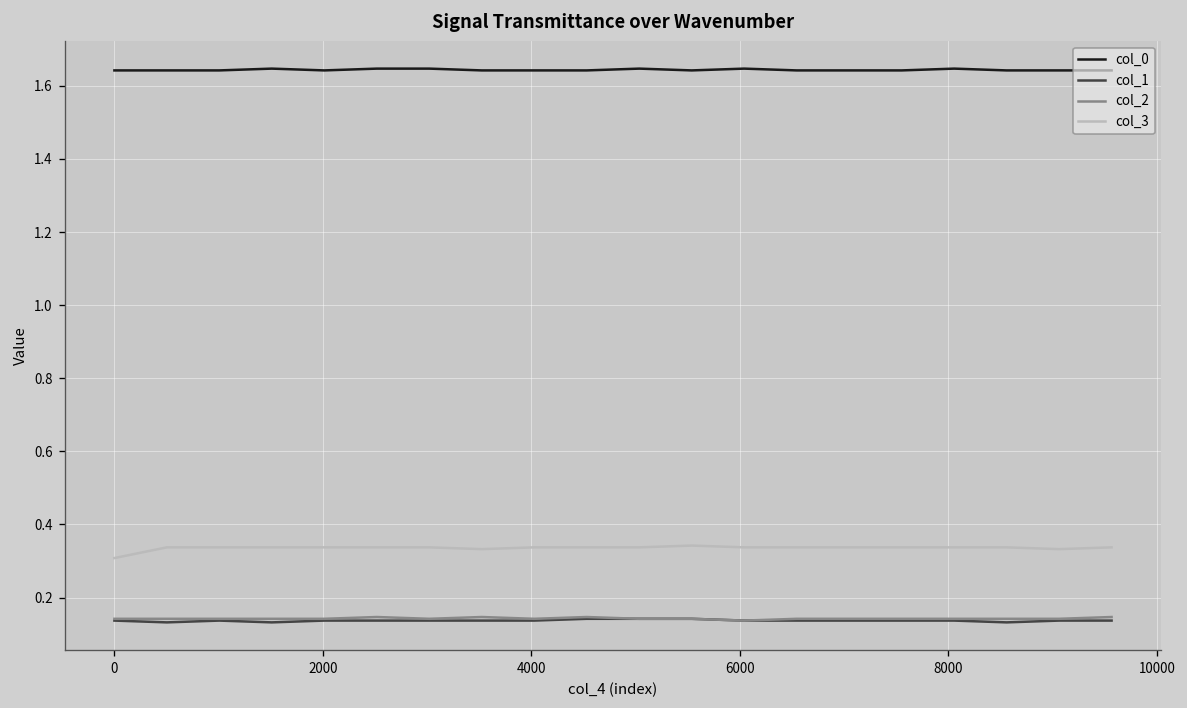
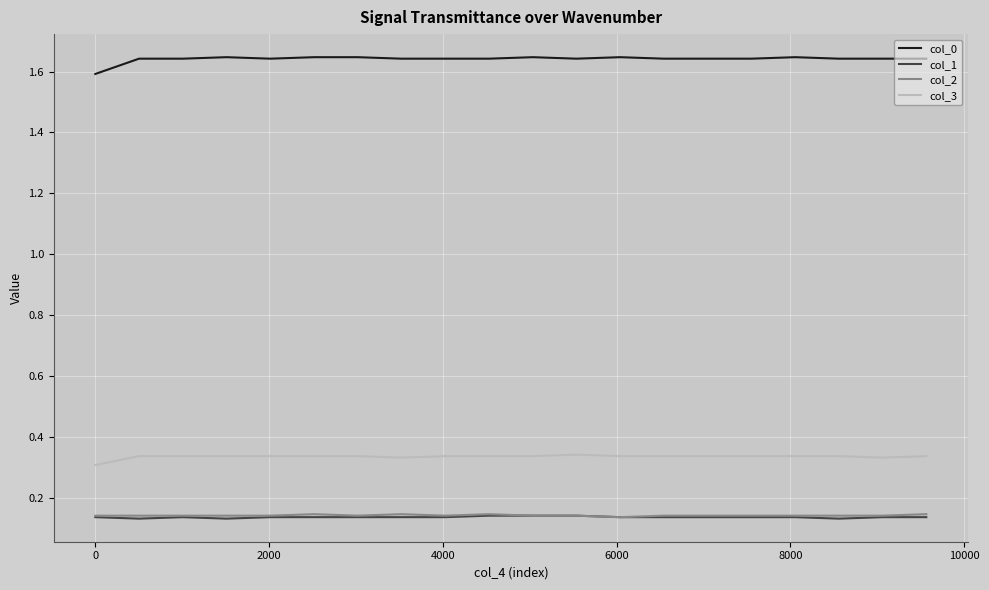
col_0, 0: 1.64 -> 1.59
